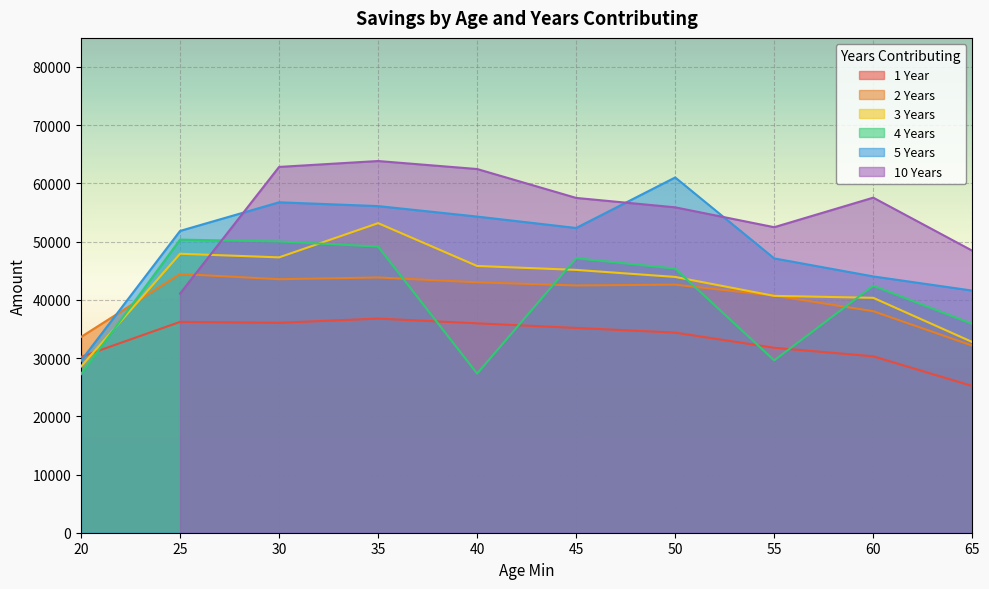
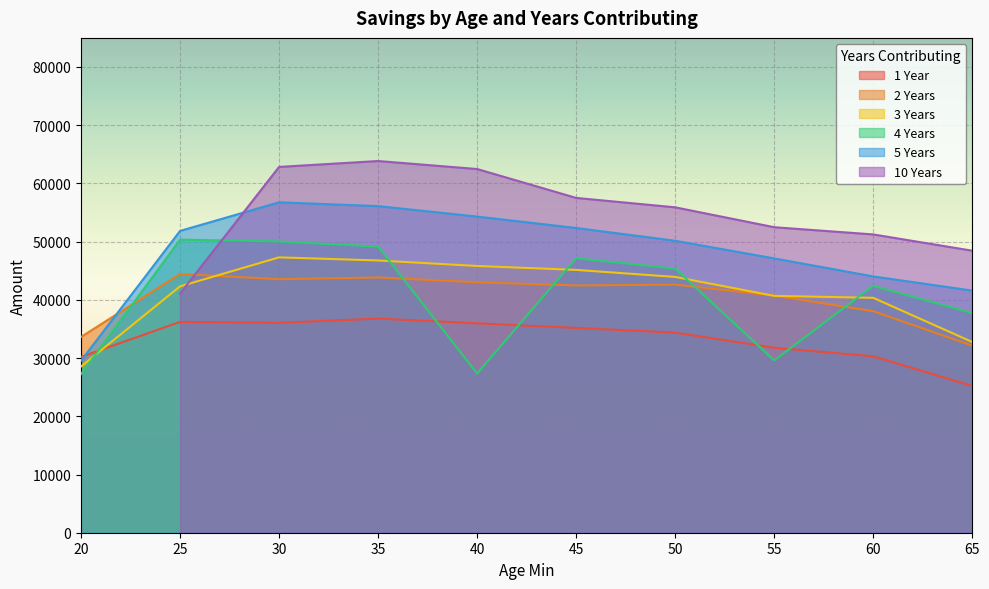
3 Years, 25: 48000 -> 42000
3 Years, 35: 53000 -> 47000
5 Years, 50: 61000 -> 50000
10 Years, 60: 58000 -> 51000
4 Years, 65: 36000 -> 38000
